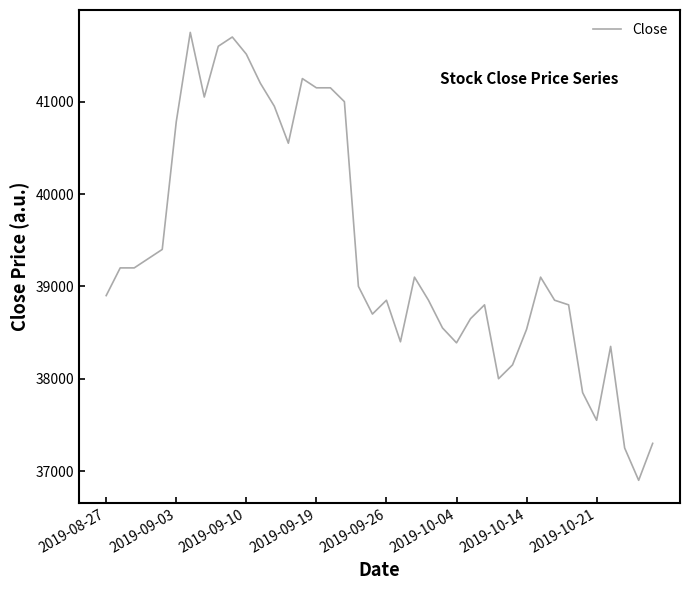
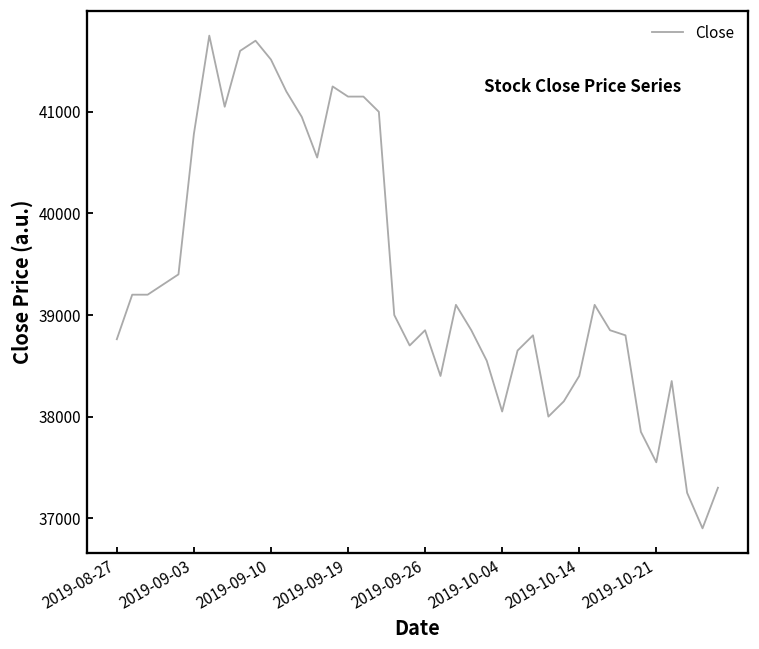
2019-08-27: 38900 -> 38800
2019-10-04: 38400 -> 38100
2019-10-14: 38500 -> 38400
